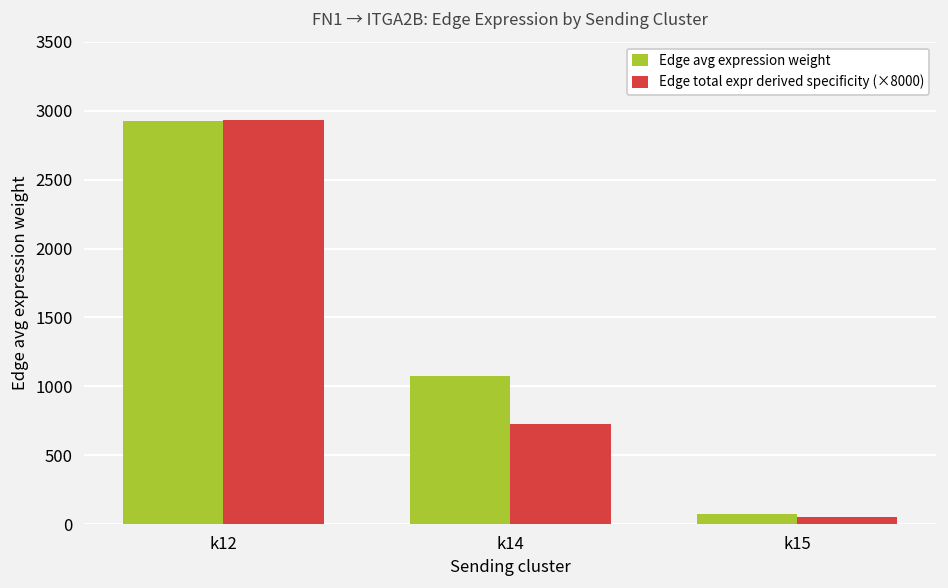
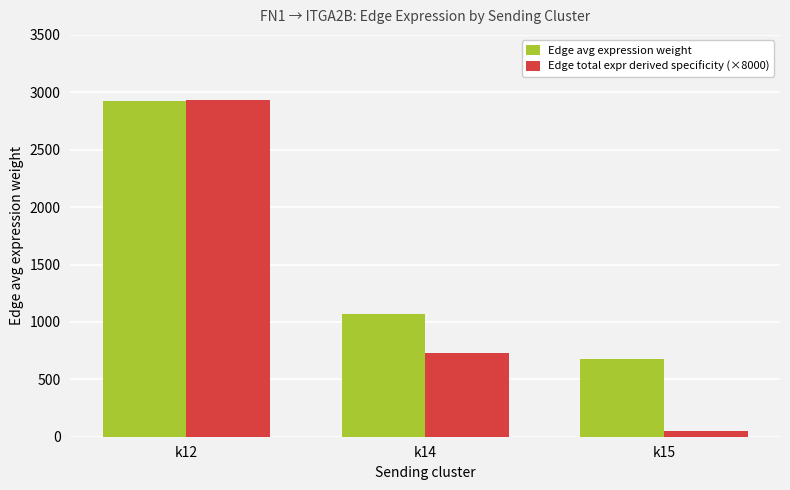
Edge avg expression weight, k15: 80 -> 680
